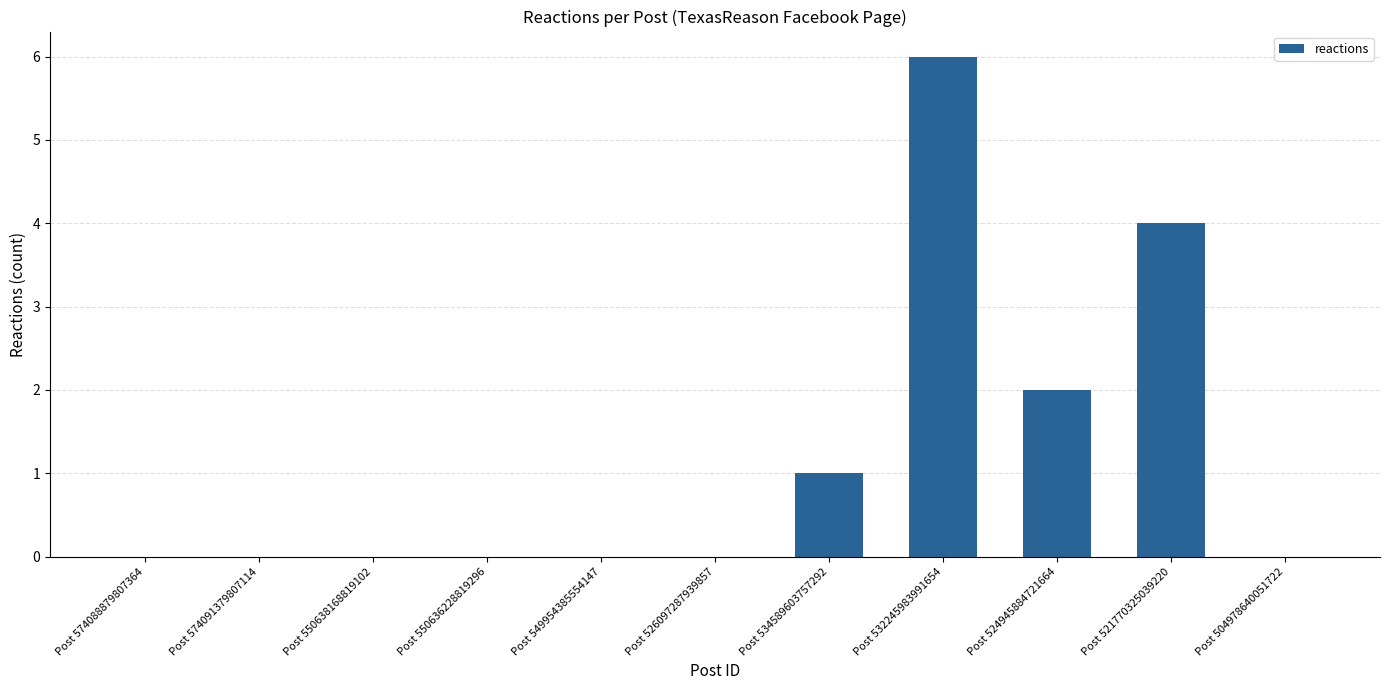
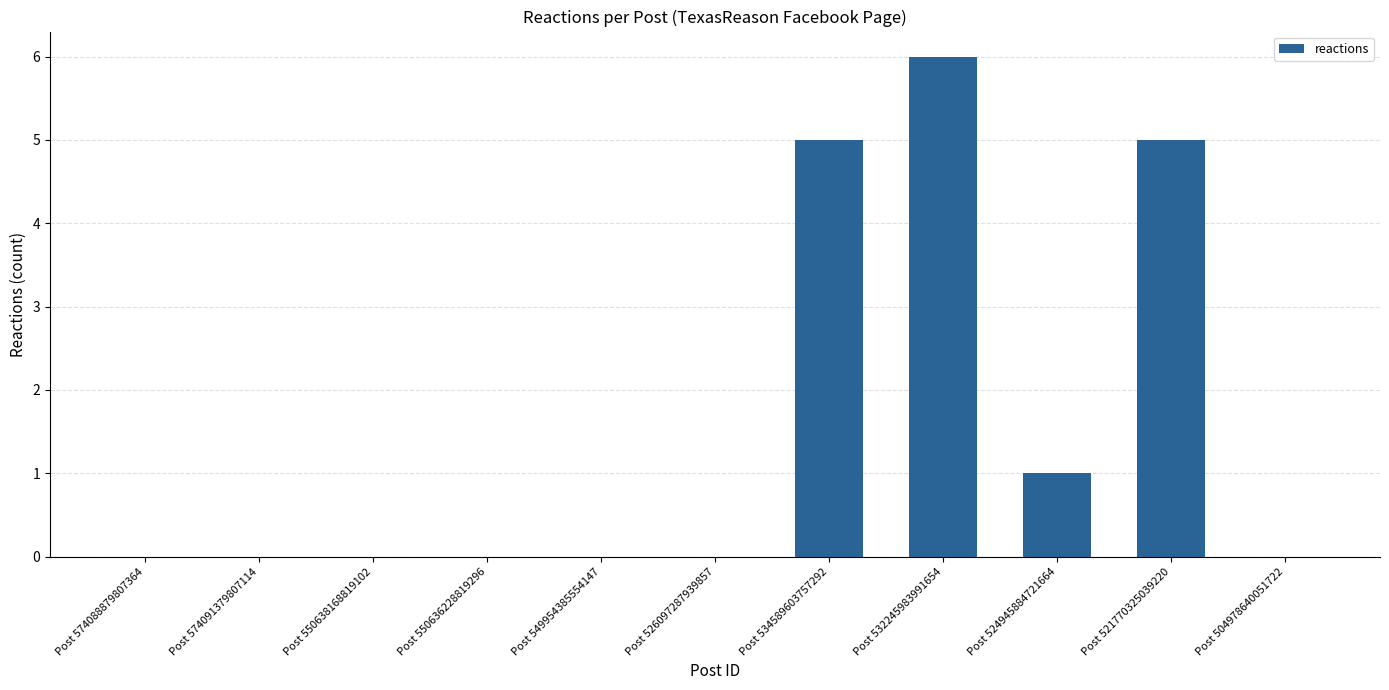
Post 534589603757292: 1 -> 5
Post 524945884721664: 2 -> 1
Post 521770325039220: 4 -> 5
